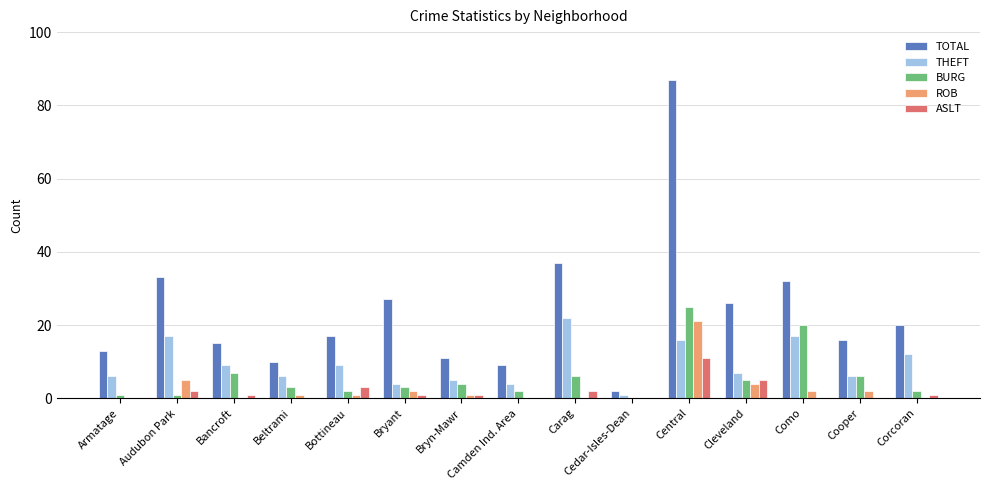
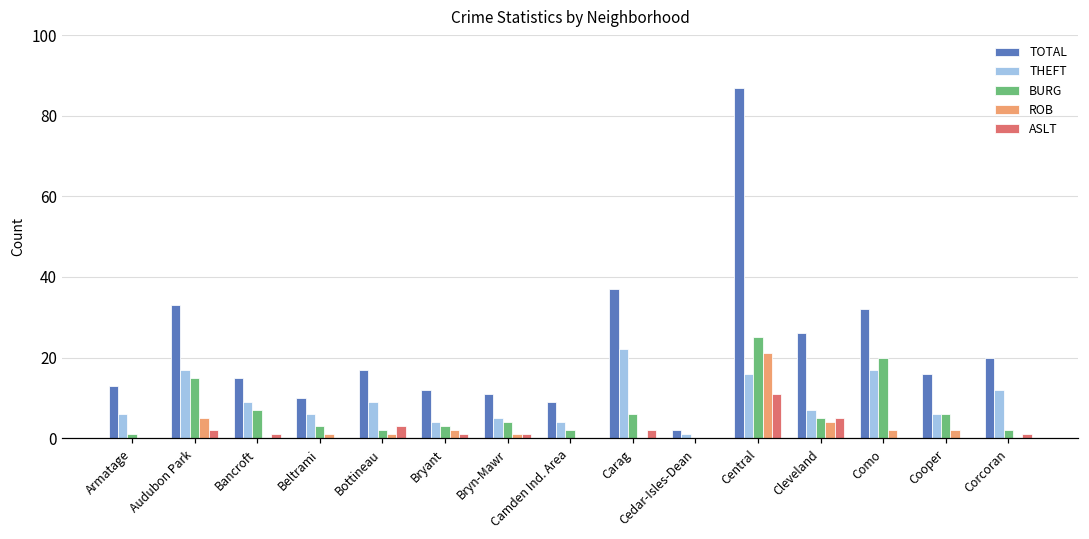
BURG, Audubon Park: 1 -> 15
TOTAL, Bryant: 27 -> 12
